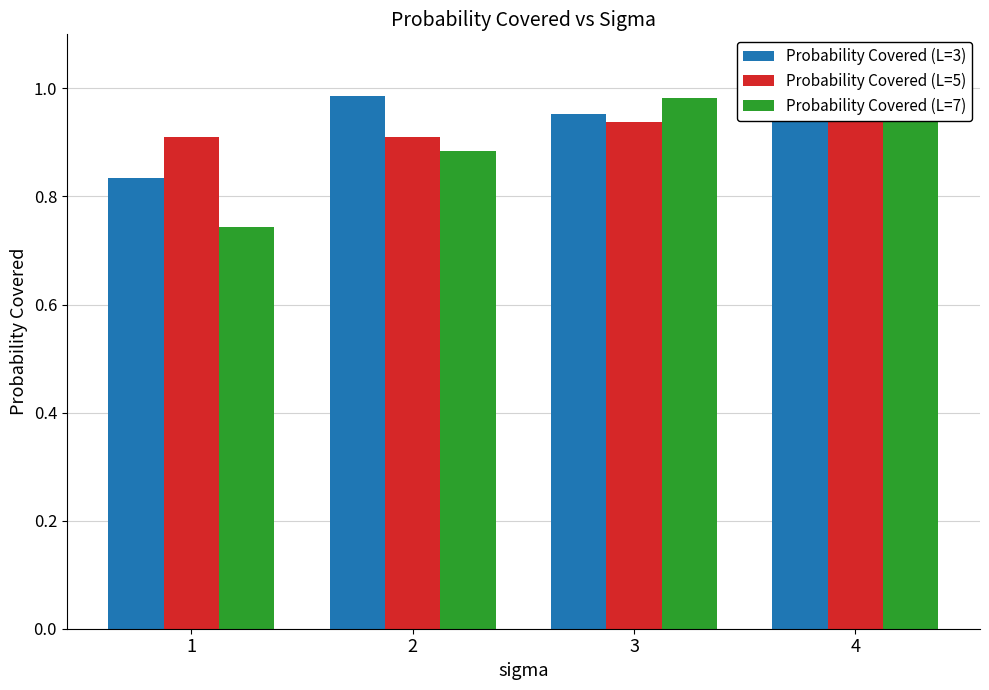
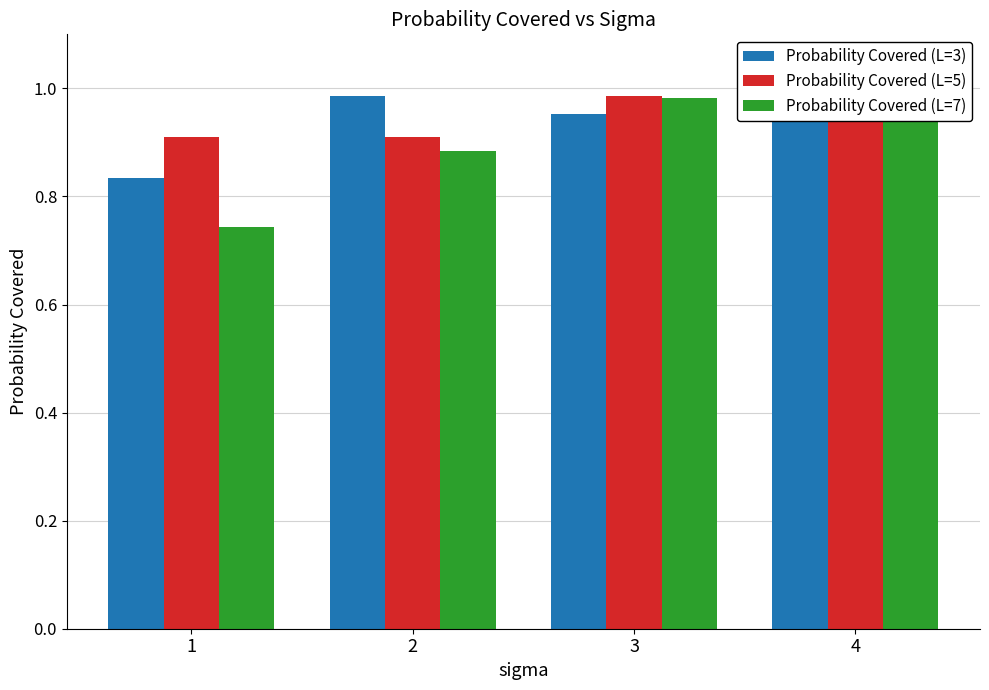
Probability Covered (L=5), 3: 0.94 -> 0.99
